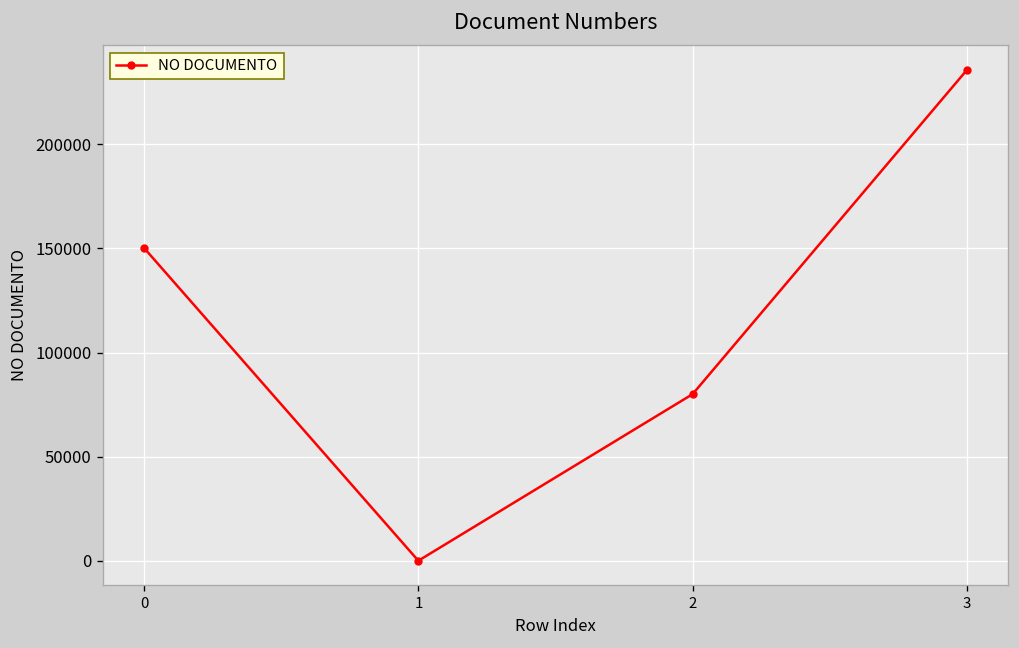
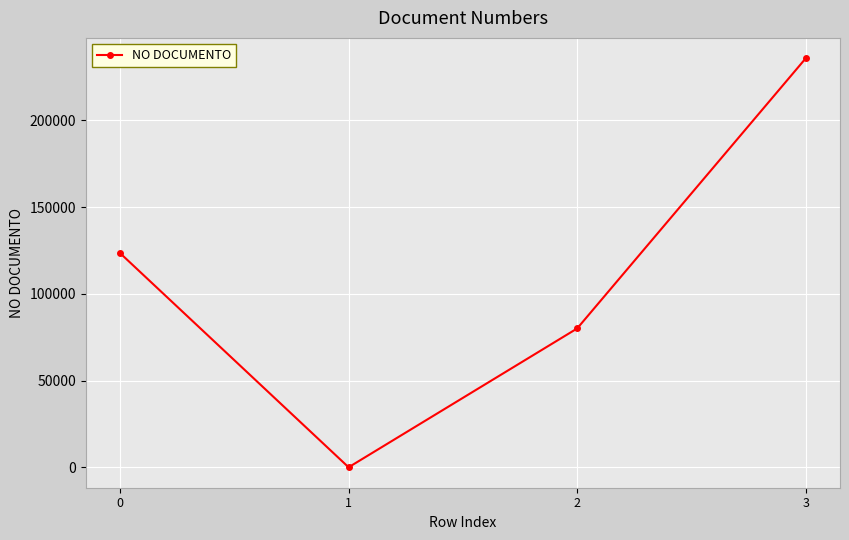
0: 150000 -> 123000
